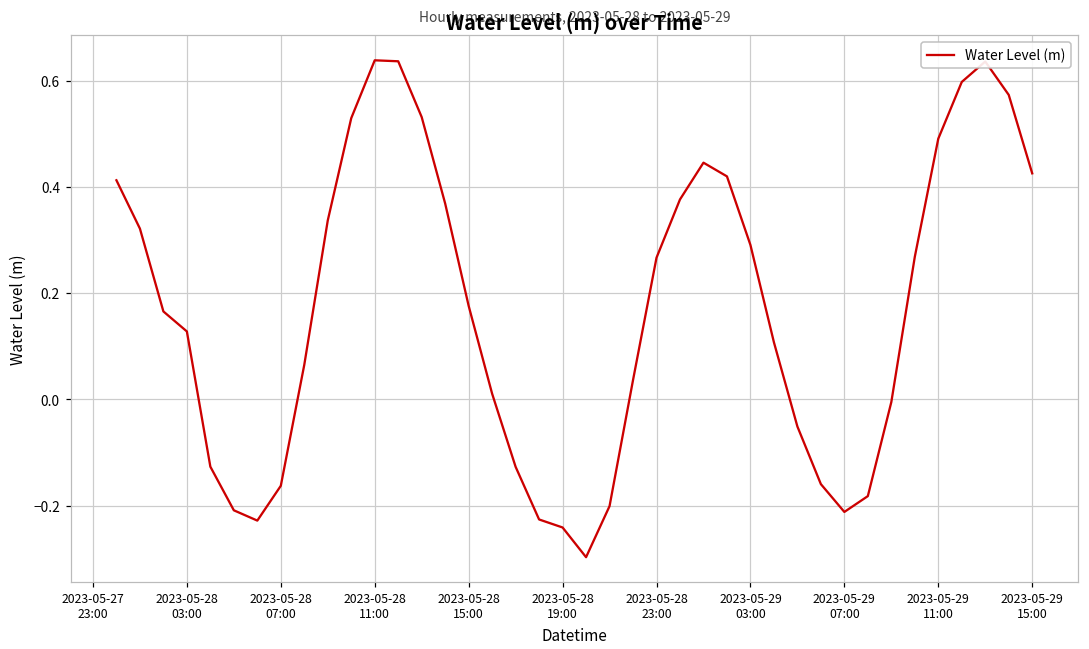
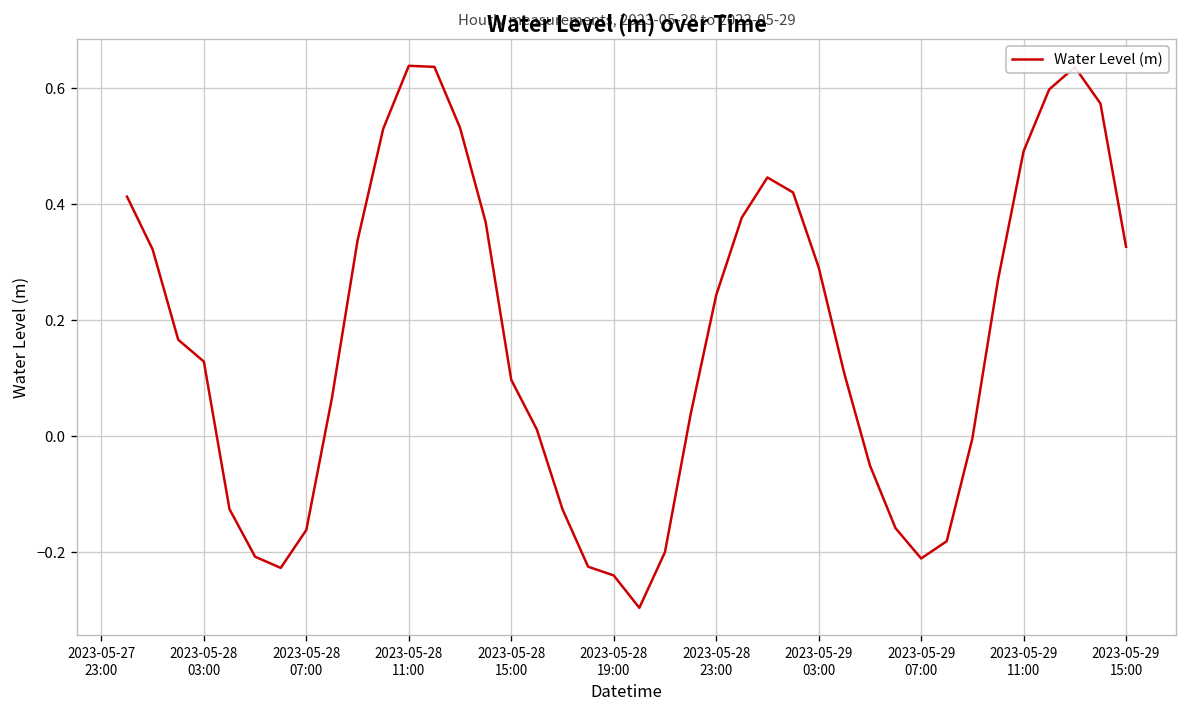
2023-05-28 15:00: 0.18 -> 0.10
2023-05-28 23:00: 0.27 -> 0.24
2023-05-29 15:00: 0.43 -> 0.33
